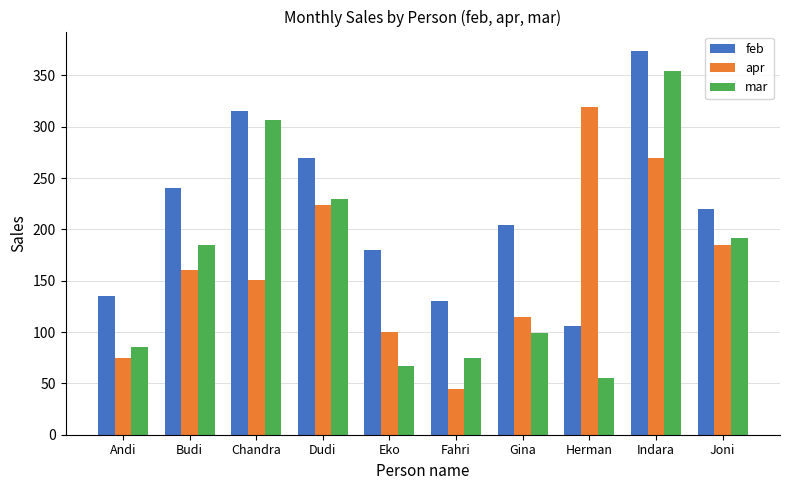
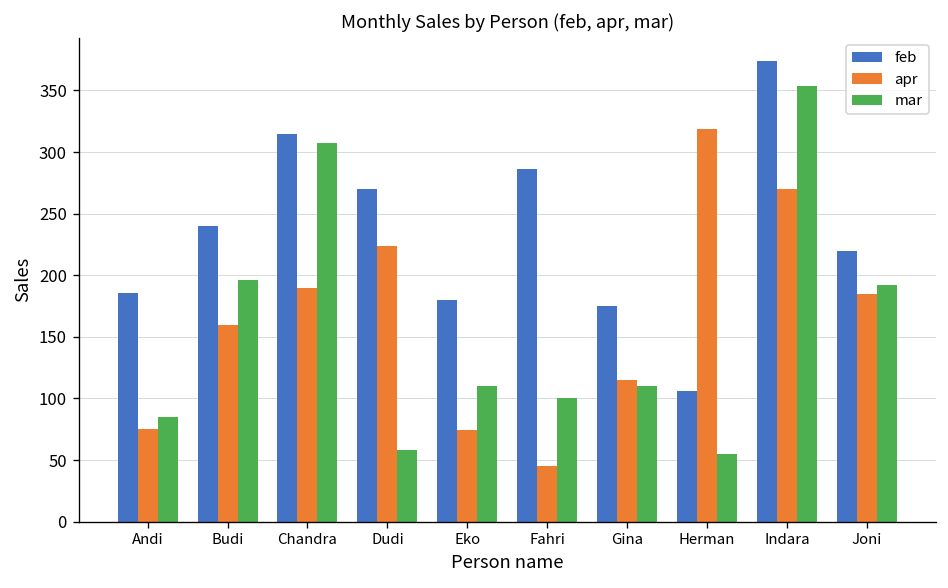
feb, Andi: 135 -> 186
mar, Budi: 185 -> 196
apr, Chandra: 151 -> 190
mar, Dudi: 230 -> 58
apr, Eko: 100 -> 74
mar, Eko: 67 -> 110
feb, Fahri: 130 -> 286
mar, Fahri: 75 -> 100
feb, Gina: 204 -> 175
mar, Gina: 99 -> 110
